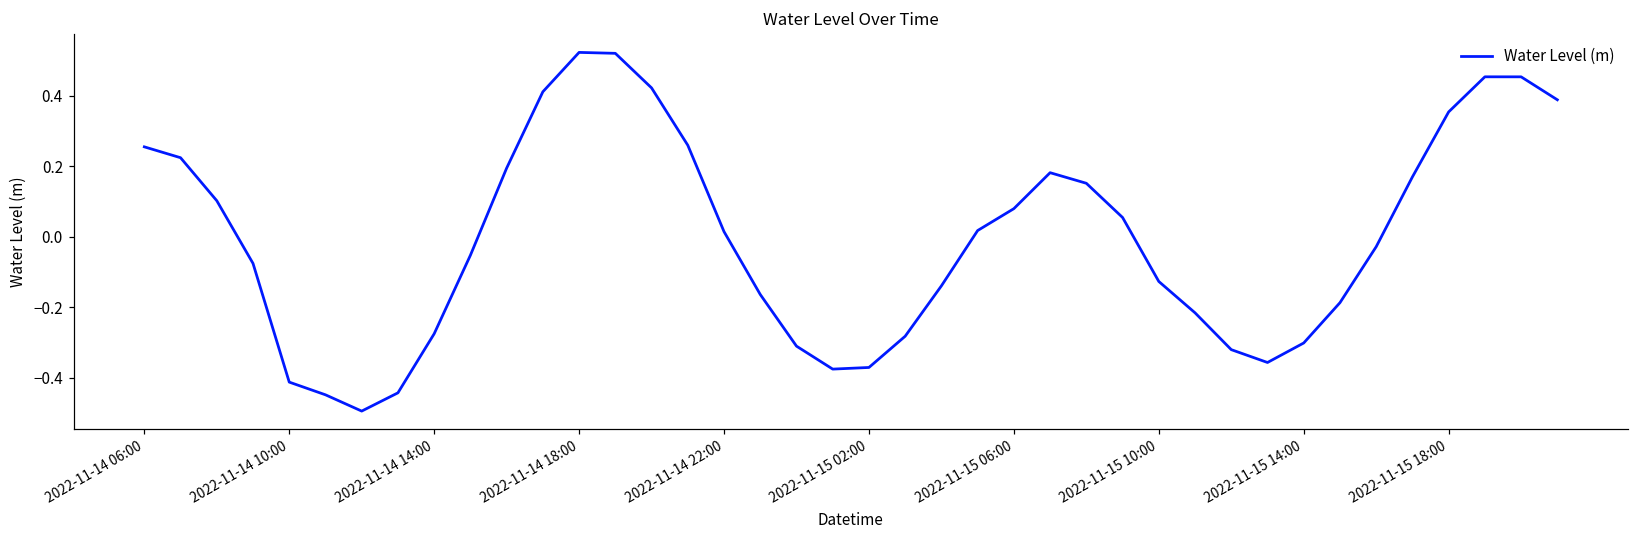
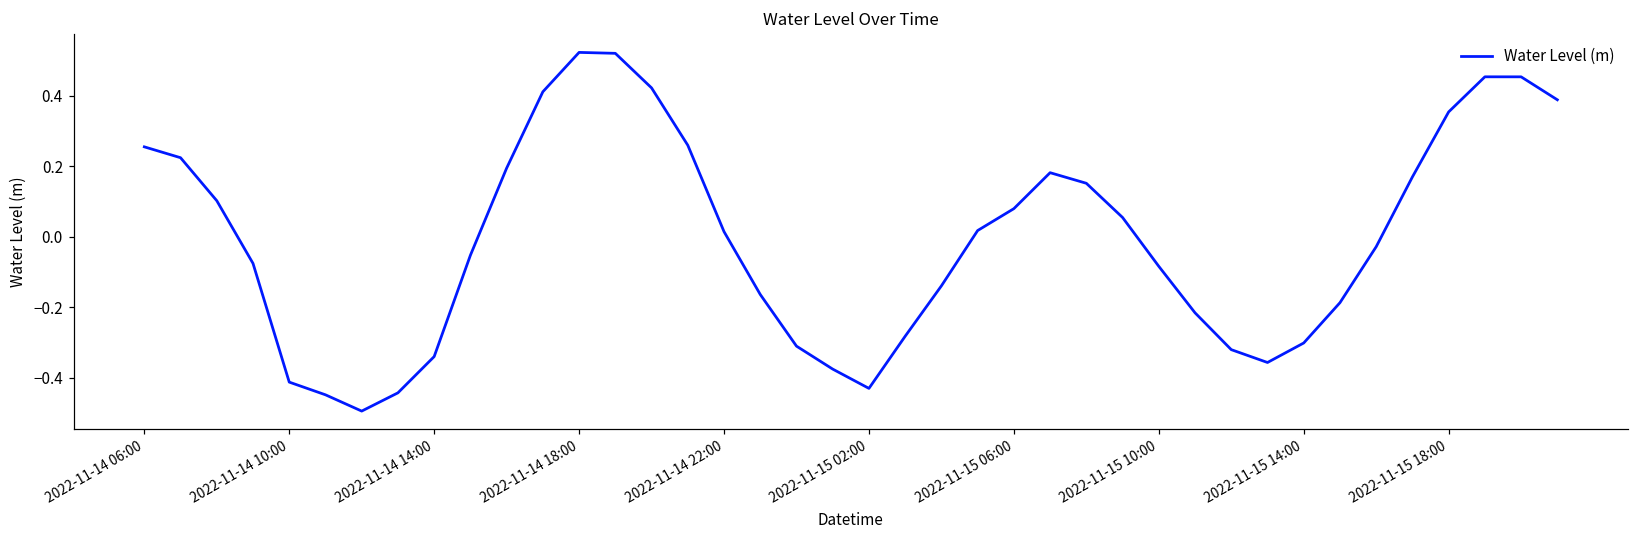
2022-11-14 14:00: -0.28 -> -0.34
2022-11-15 02:00: -0.37 -> -0.43
2022-11-15 10:00: -0.13 -> -0.08
